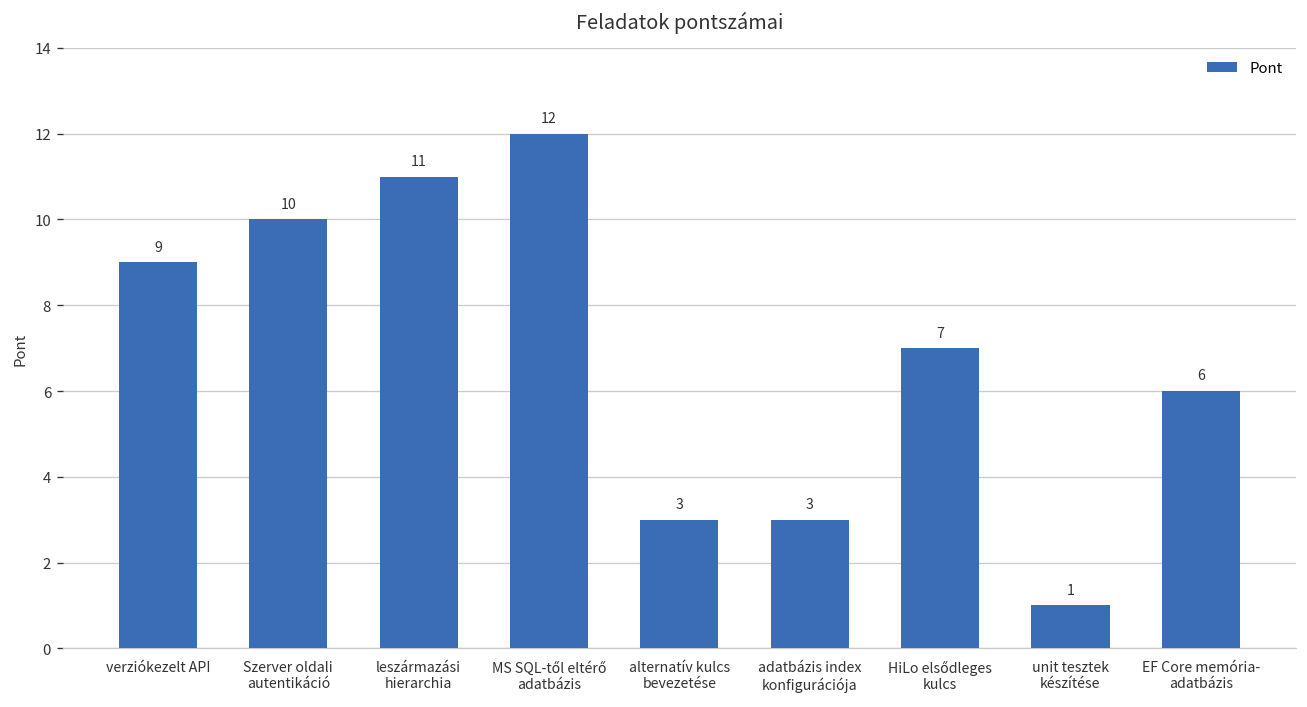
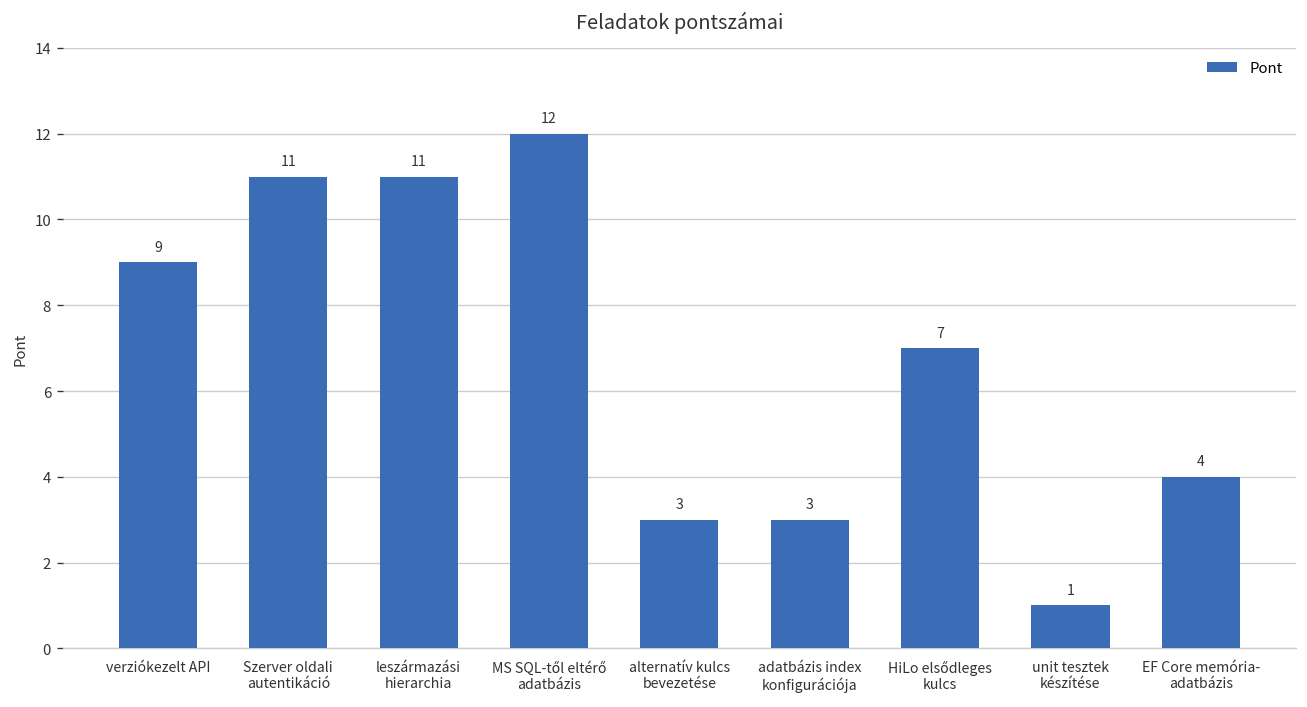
Szerver oldali autentikáció: 10 -> 11
EF Core memória- adatbázis: 6 -> 4
